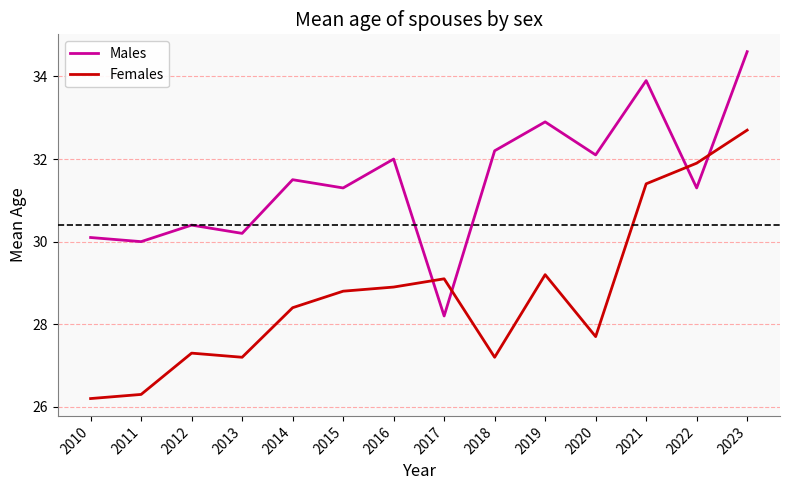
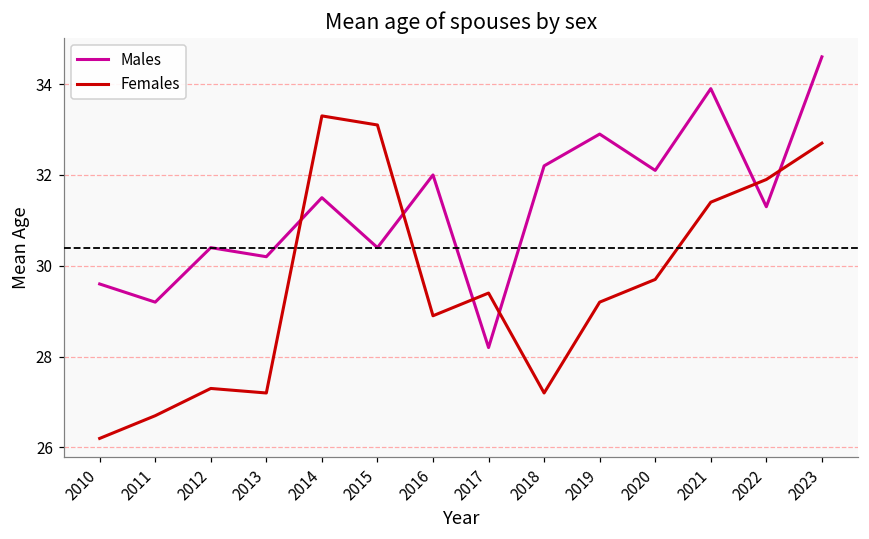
Males, 2010: 30.1 -> 29.6
Males, 2011: 30.0 -> 29.2
Females, 2011: 26.3 -> 26.7
Females, 2014: 28.4 -> 33.3
Males, 2015: 31.3 -> 30.4
Females, 2015: 28.8 -> 33.1
Females, 2017: 29.1 -> 29.4
Females, 2020: 27.7 -> 29.7
